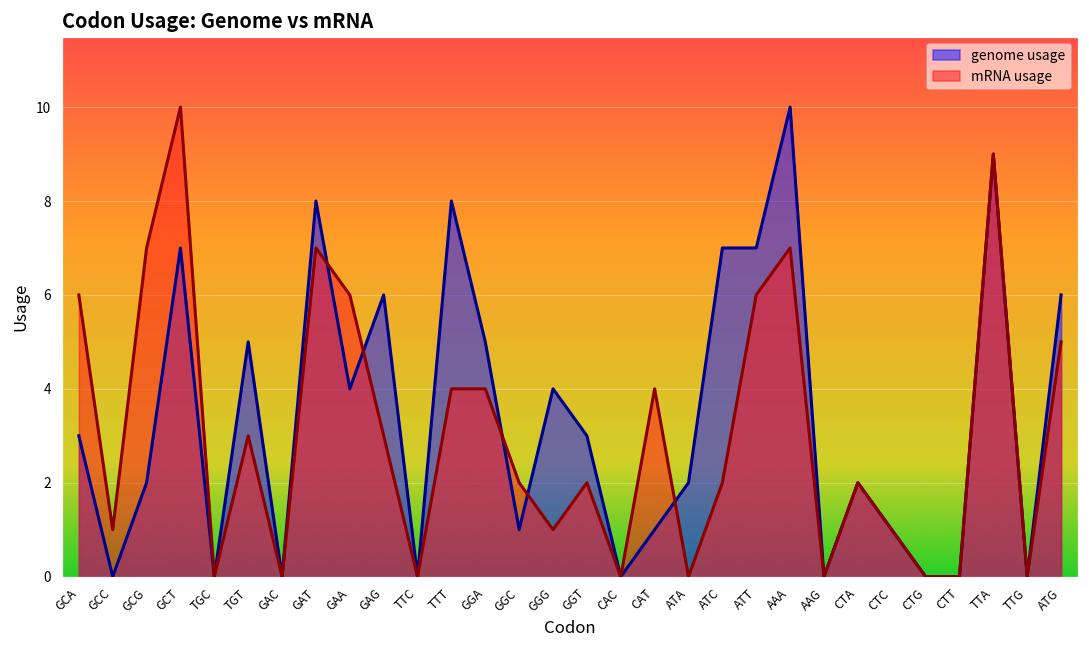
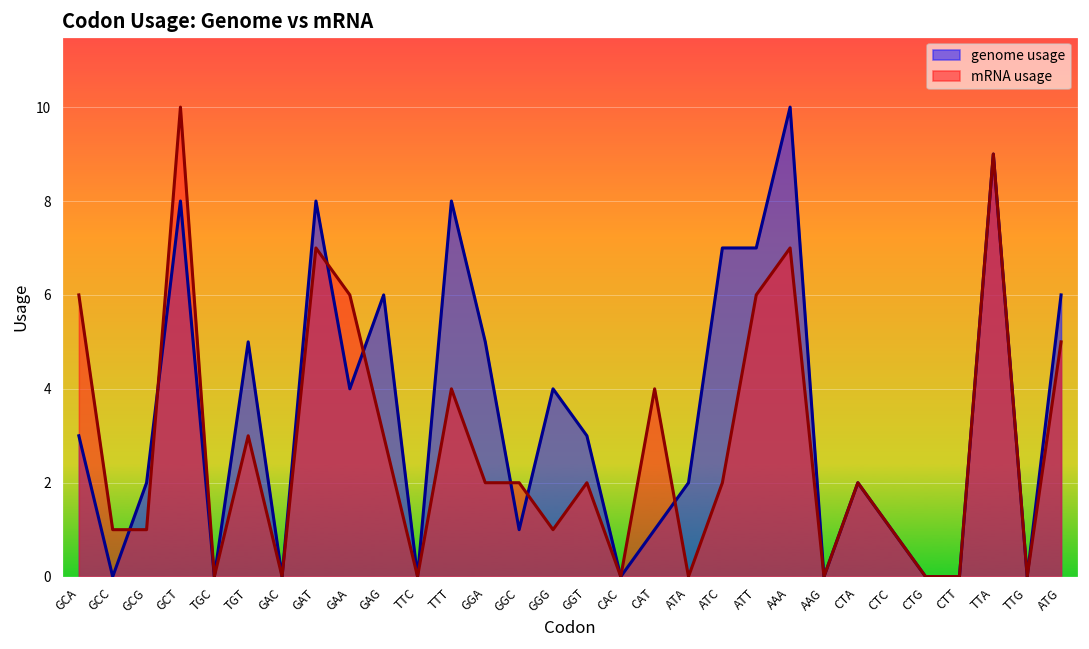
mRNA usage, GCG: 7 -> 1
genome usage, GCT: 7 -> 8
mRNA usage, GGA: 4 -> 2
